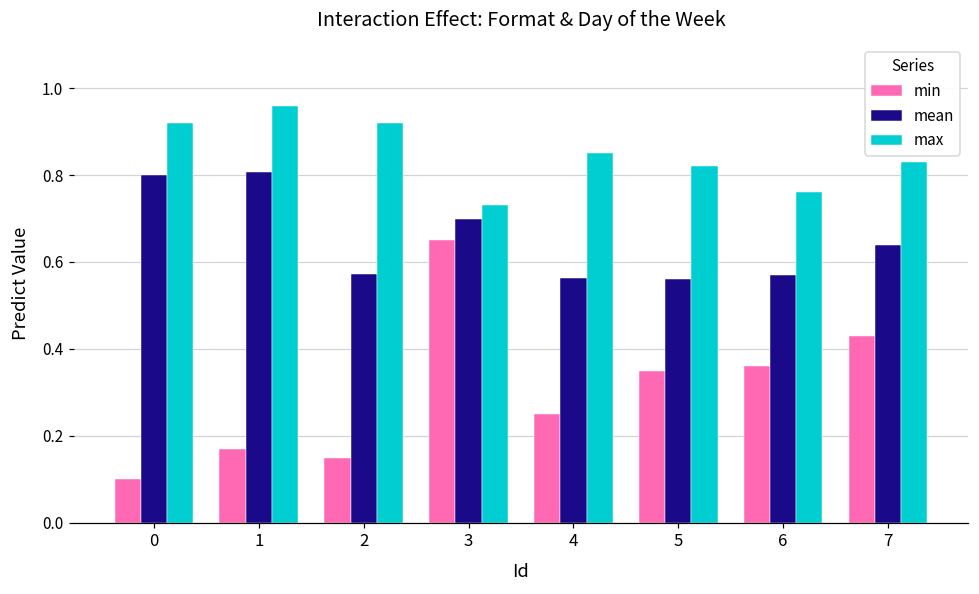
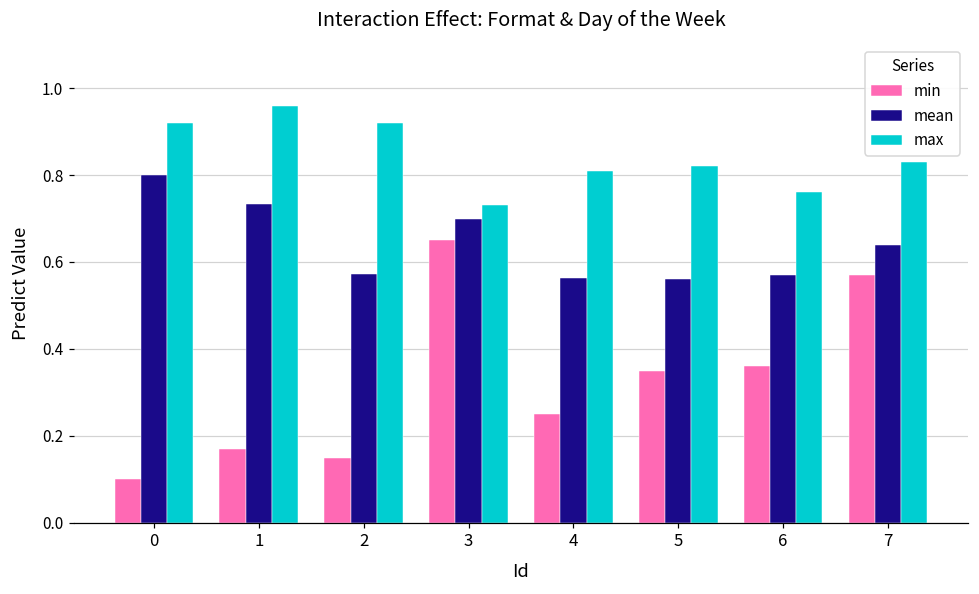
mean, 1: 0.81 -> 0.73
max, 4: 0.85 -> 0.81
min, 7: 0.43 -> 0.57
